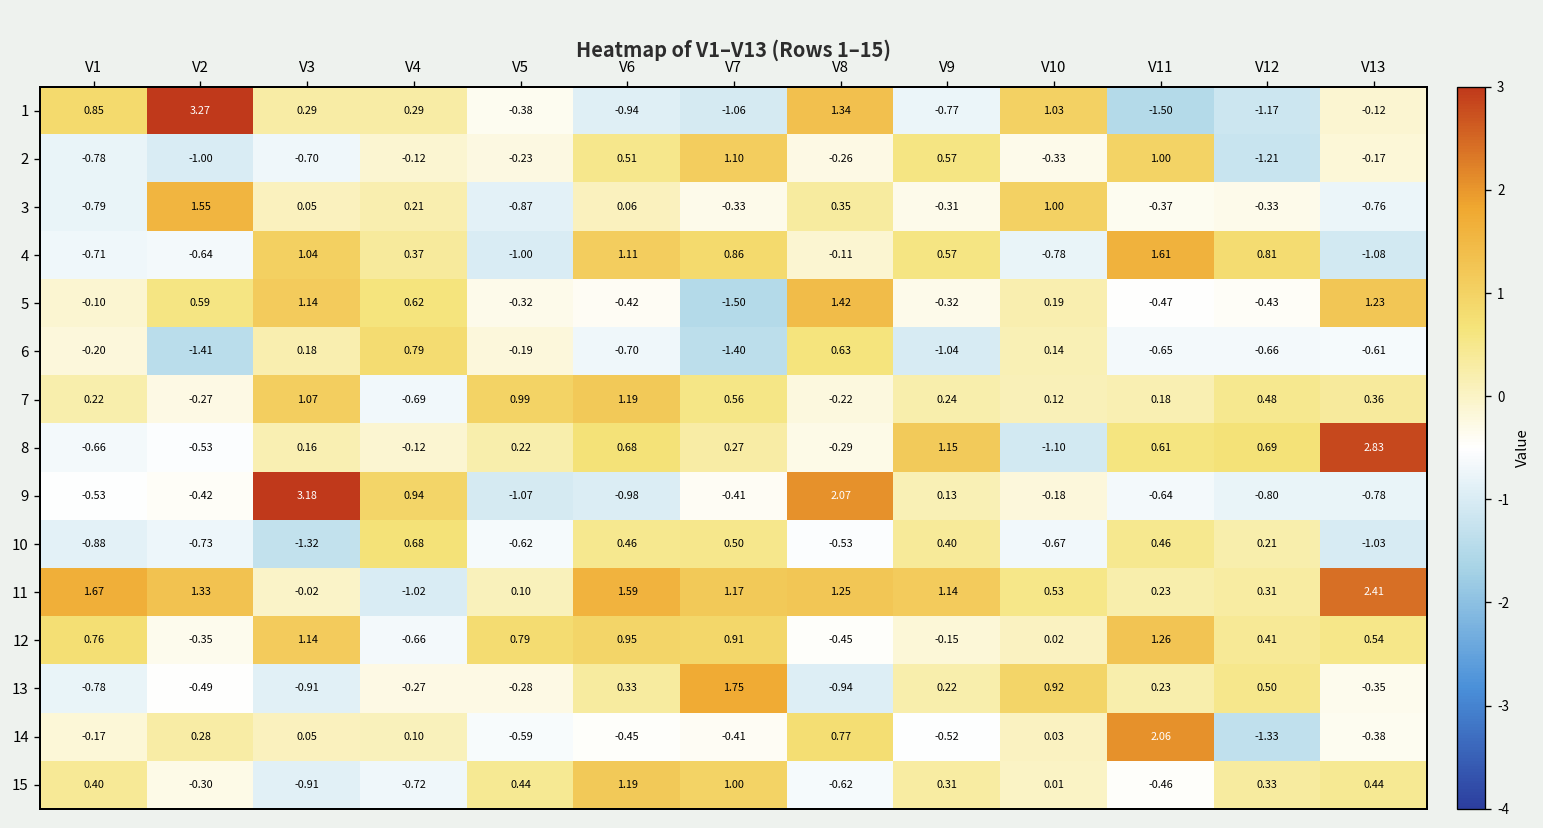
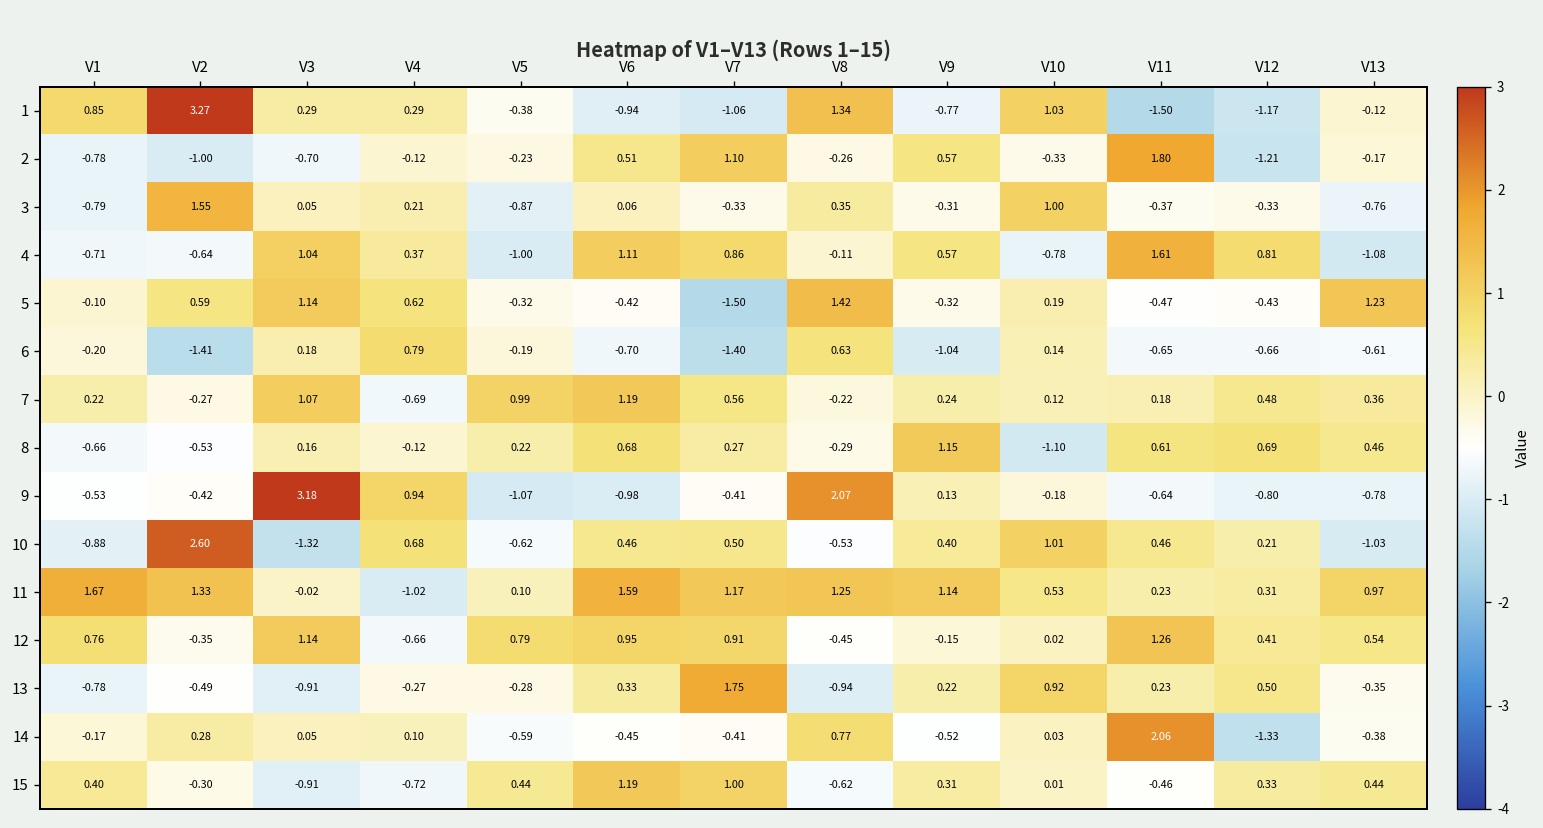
2, V11: 1.00 -> 1.80
8, V13: 2.83 -> 0.46
10, V2: -0.73 -> 2.60
10, V10: -0.67 -> 1.01
11, V13: 2.41 -> 0.97
